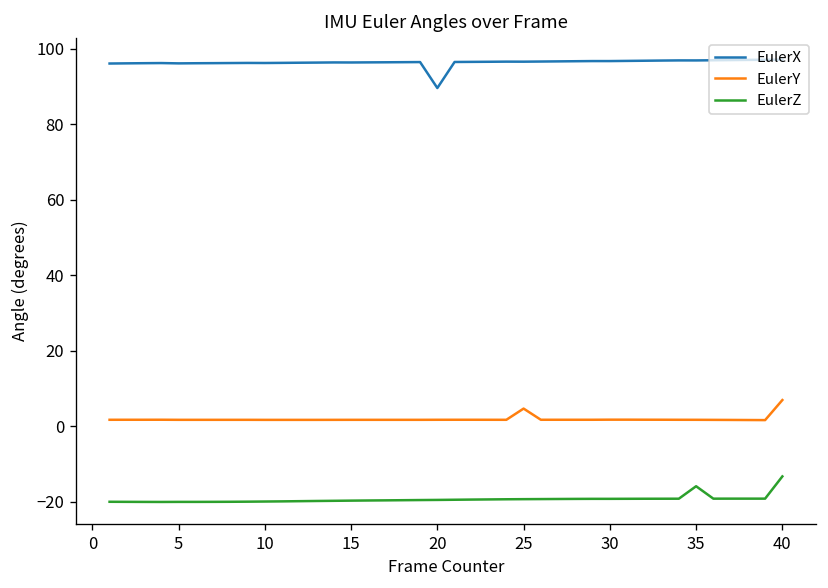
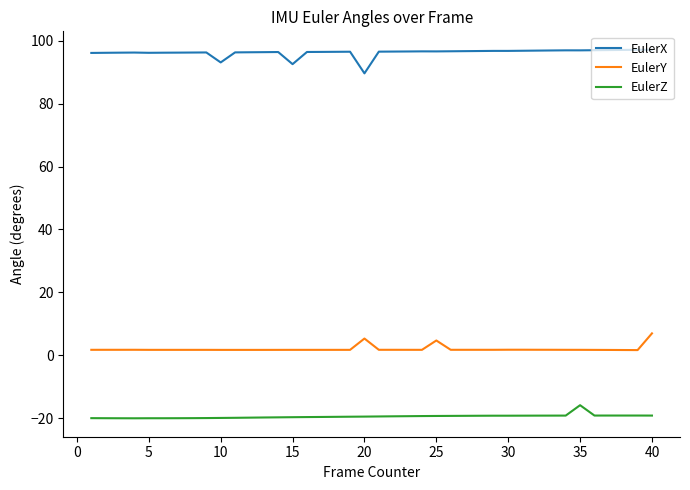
EulerX, 10: 96 -> 93
EulerX, 15: 96 -> 93
EulerY, 20: 2 -> 5
EulerZ, 40: -13 -> -19
